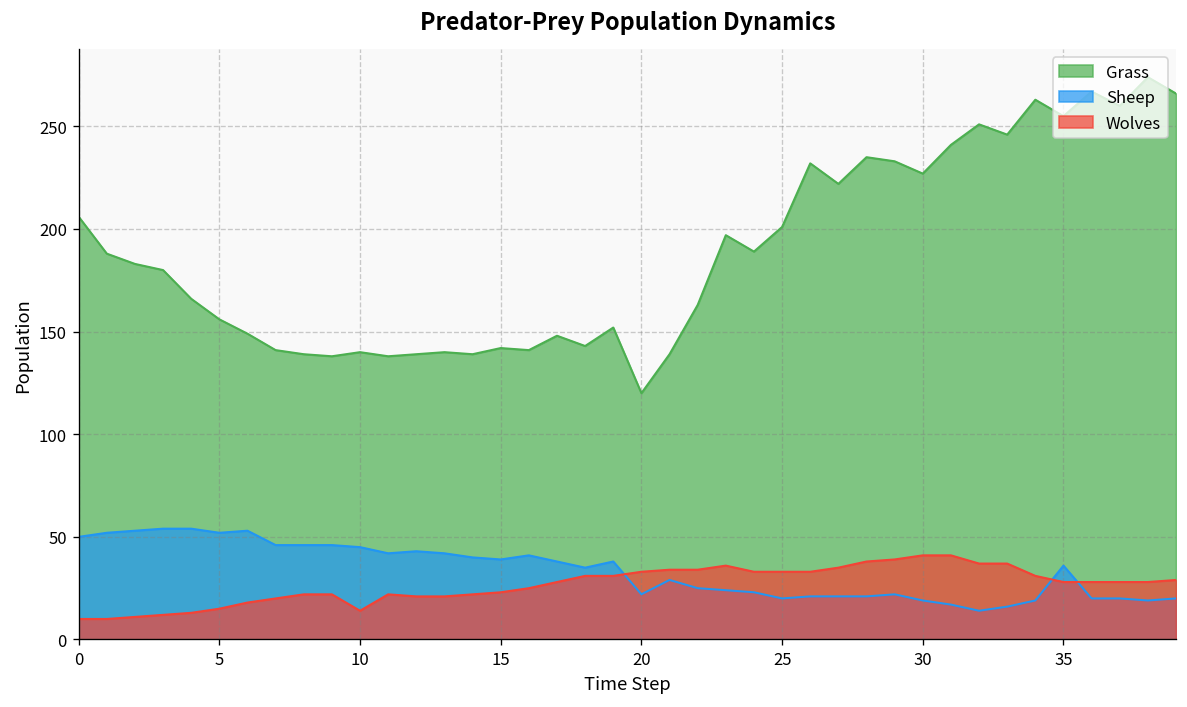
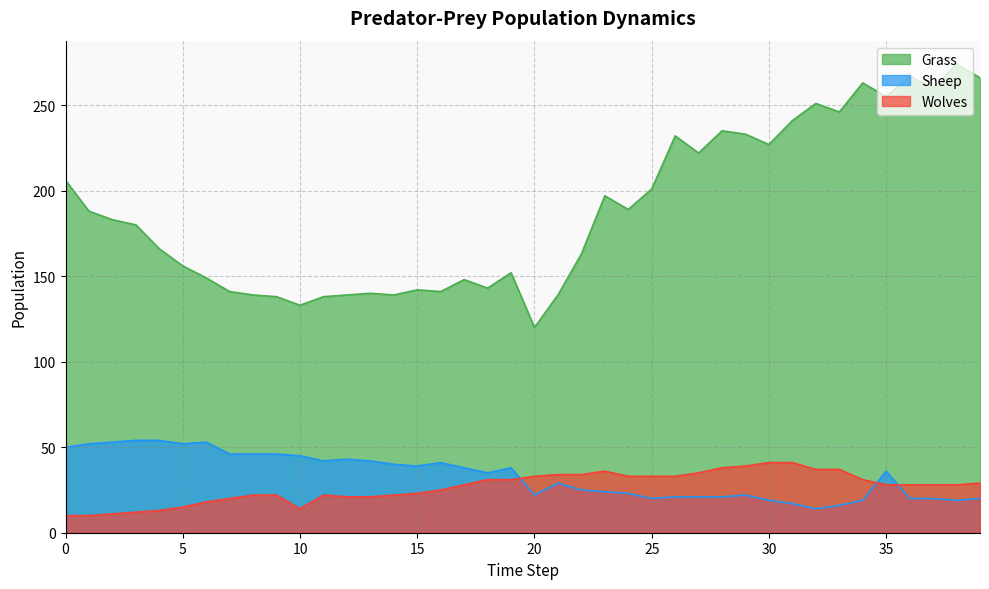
Grass, 10: 140 -> 133
